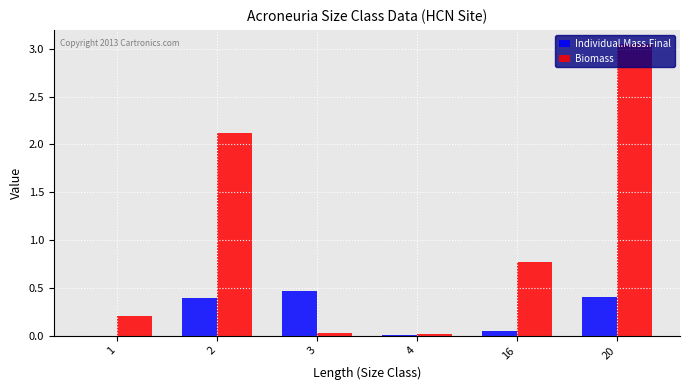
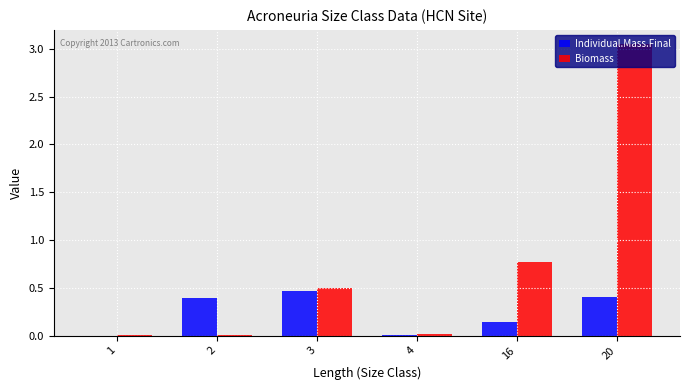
Biomass, 1: 0.2 -> 0.0
Biomass, 2: 2.1 -> 0.0
Biomass, 3: 0.0 -> 0.5
Individual.Mass.Final, 16: 0.0 -> 0.1
